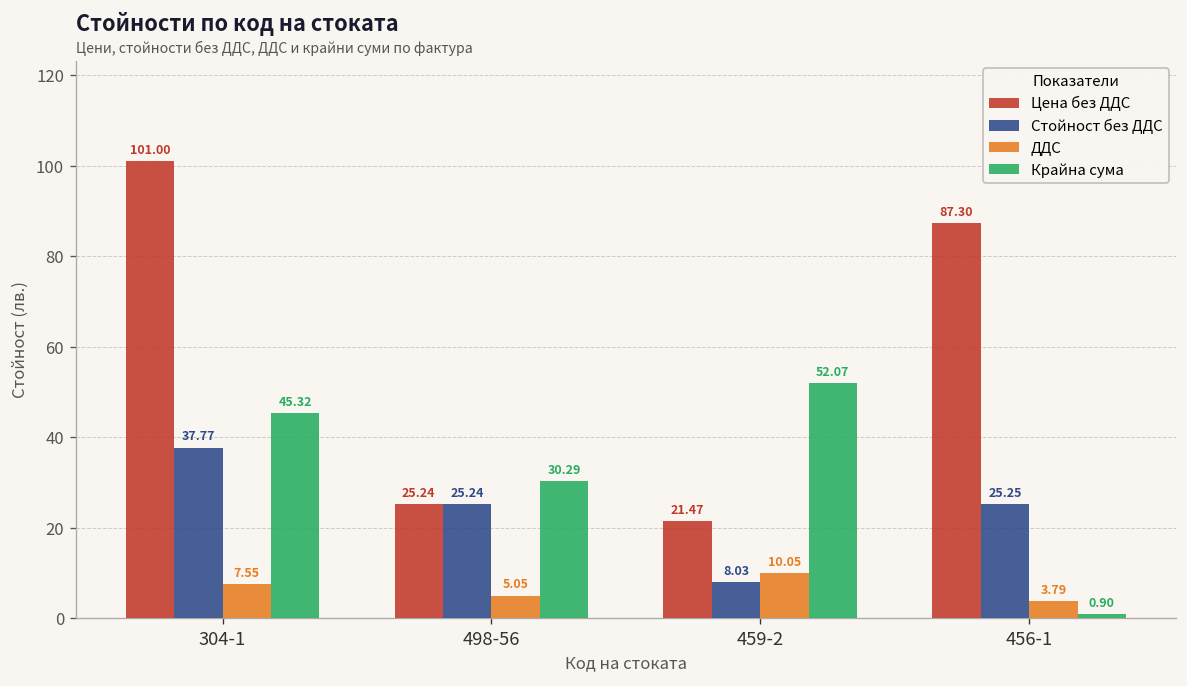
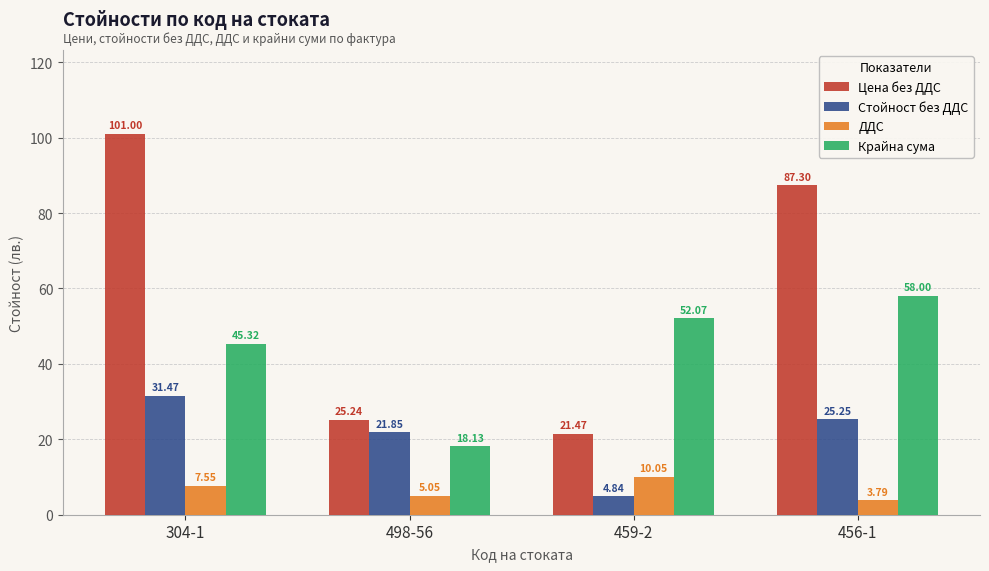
Стойност без ДДС, 304-1: 37.77 -> 31.47
Стойност без ДДС, 498-56: 25.24 -> 21.85
Крайна сума, 498-56: 30.29 -> 18.13
Стойност без ДДС, 459-2: 8.03 -> 4.84
Крайна сума, 456-1: 0.90 -> 58.00
